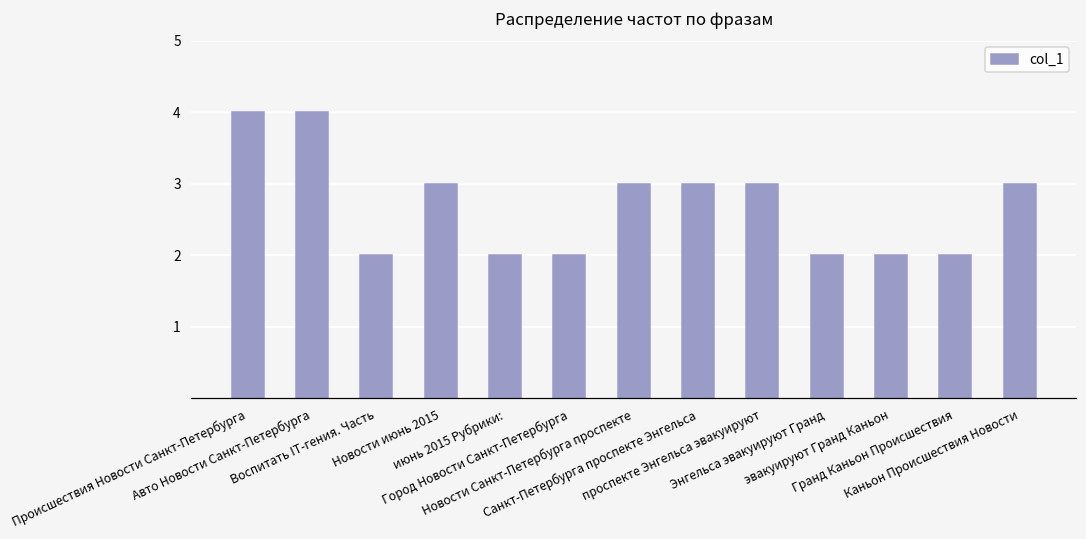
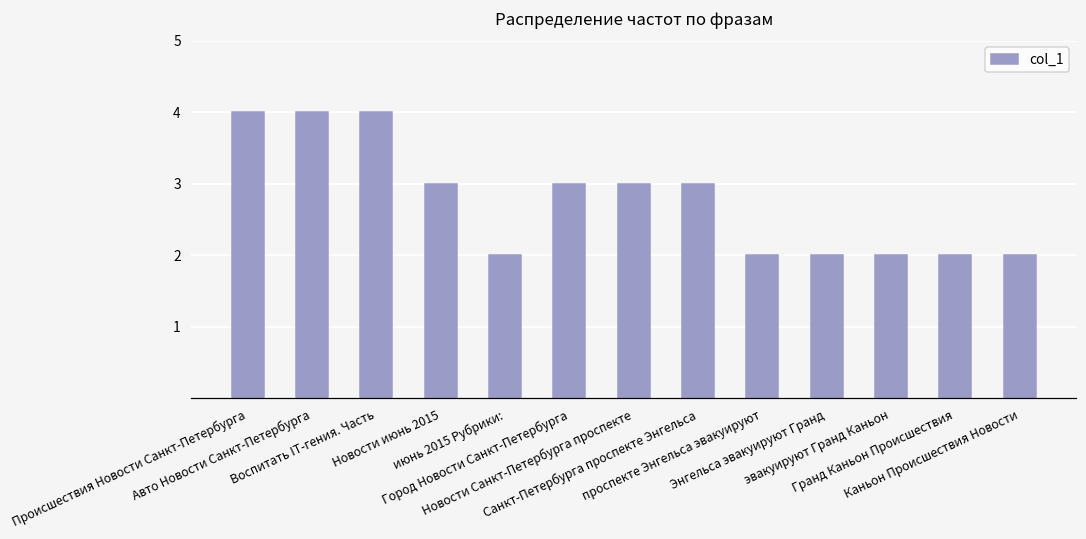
Воспитать IT-гения. Часть: 2 -> 4
Город Новости Санкт-Петербурга: 2 -> 3
проспекте Энгельса эвакуируют: 3 -> 2
Каньон Происшествия Новости: 3 -> 2
